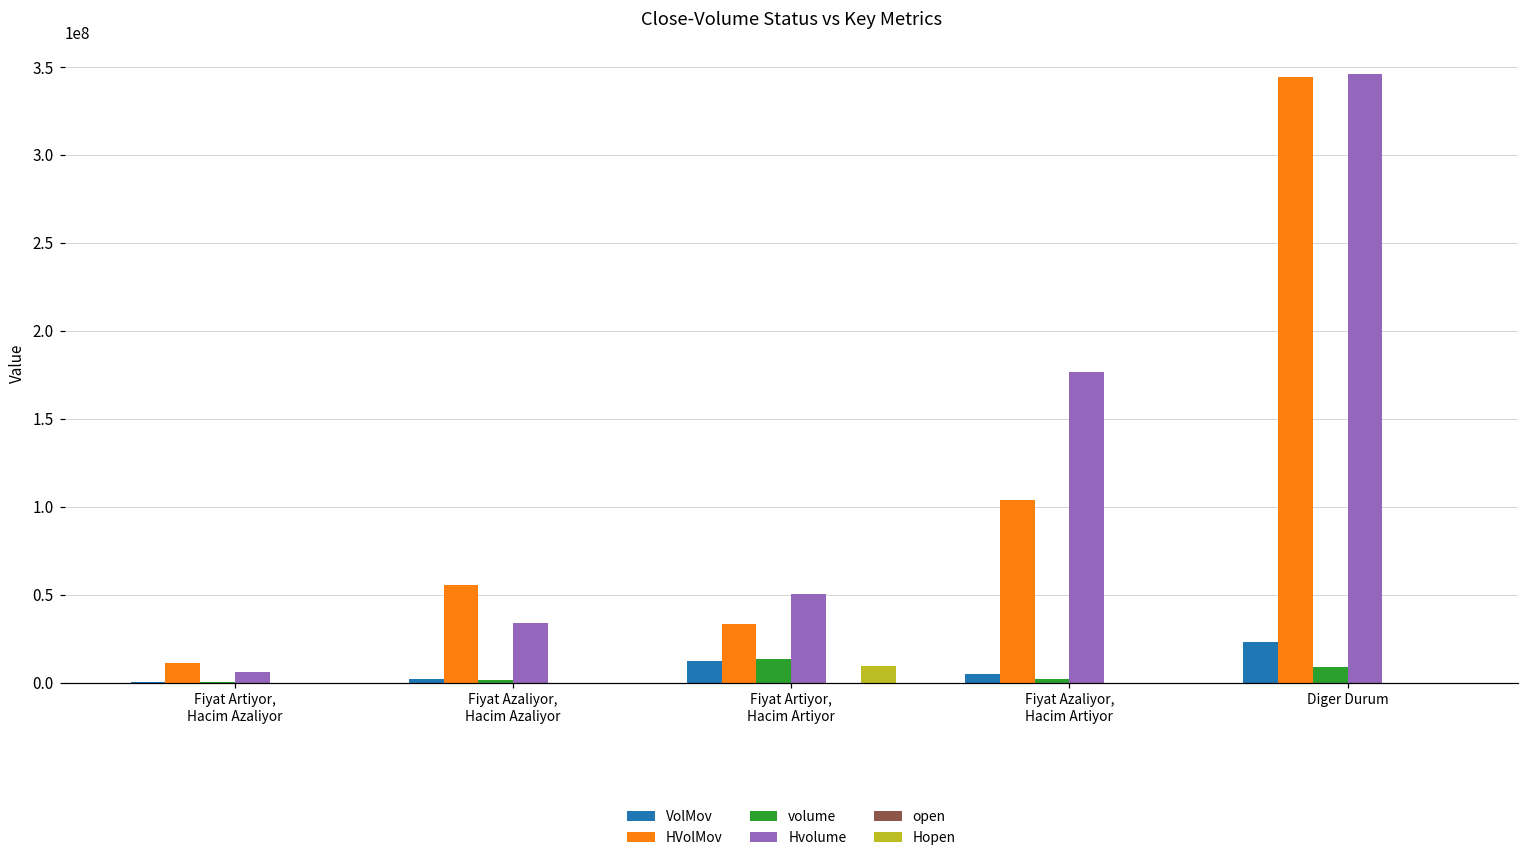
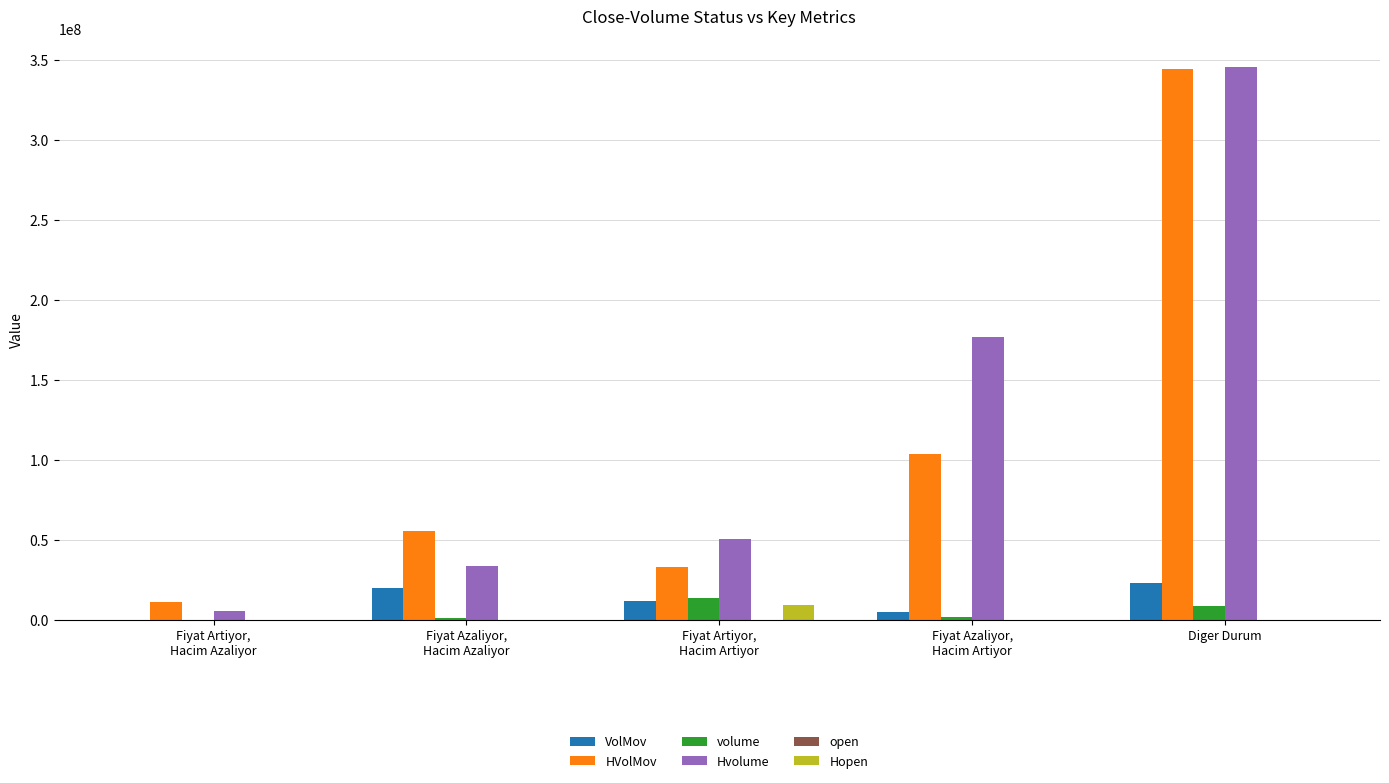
VolMov, Fiyat Azaliyor, Hacim Azaliyor: 2000000 -> 20000000
